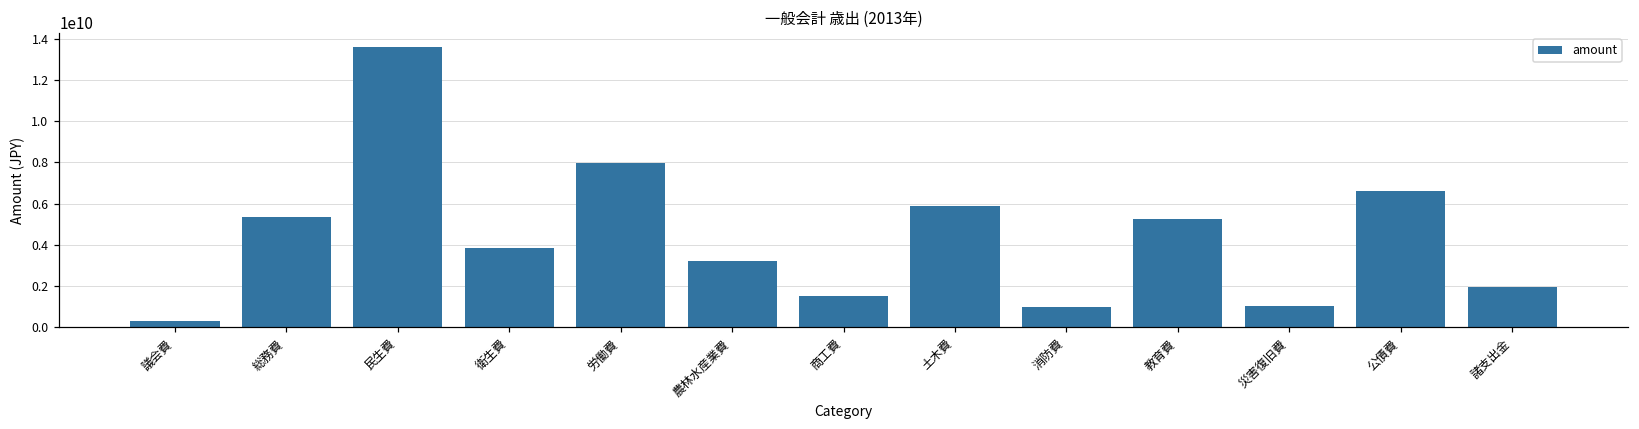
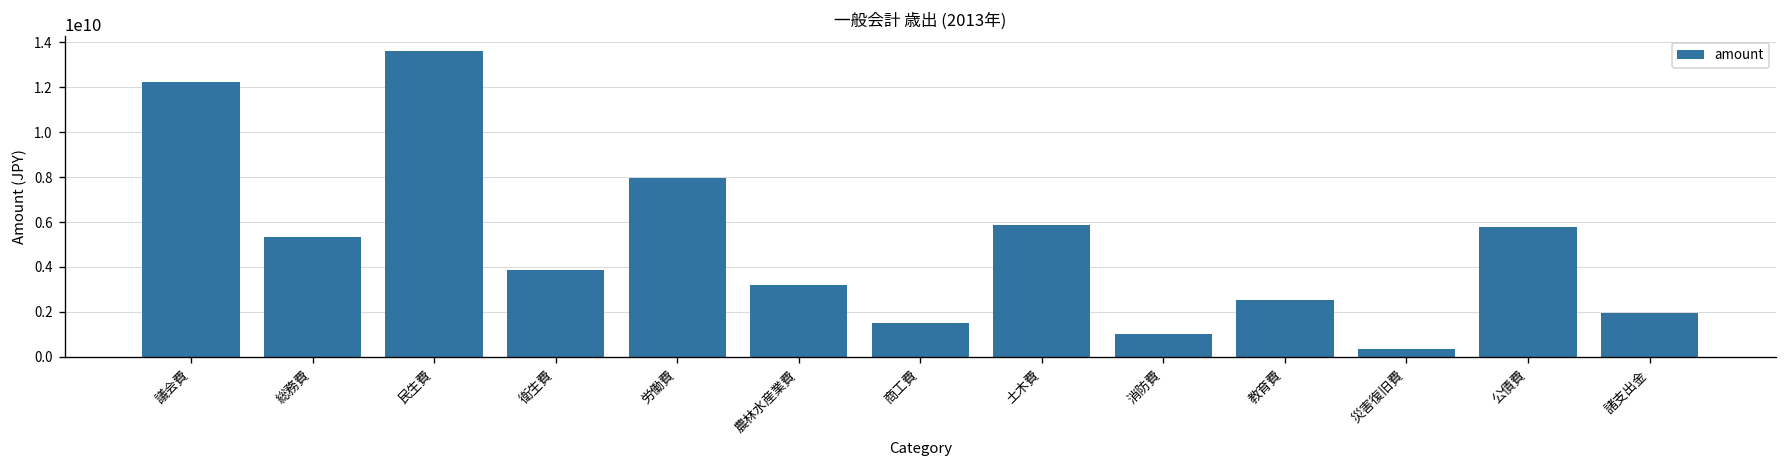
議会費: 300000000 -> 12200000000
教育費: 5200000000 -> 2600000000
災害復旧費: 1000000000 -> 300000000
公債費: 6600000000 -> 5800000000
